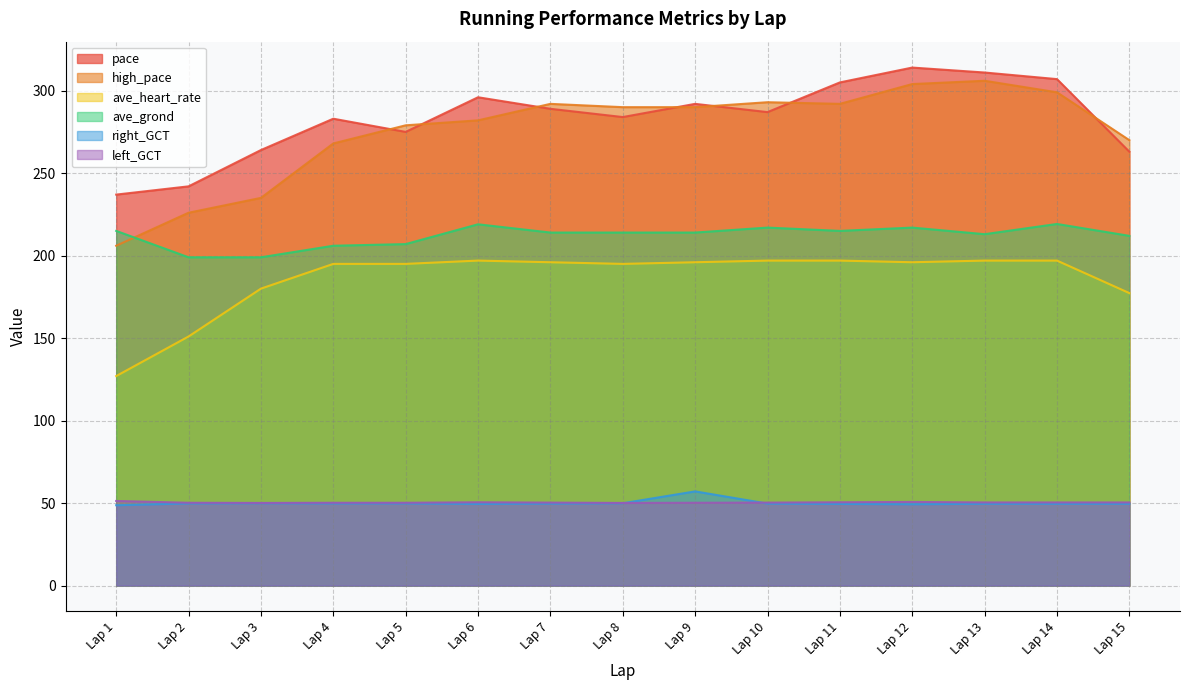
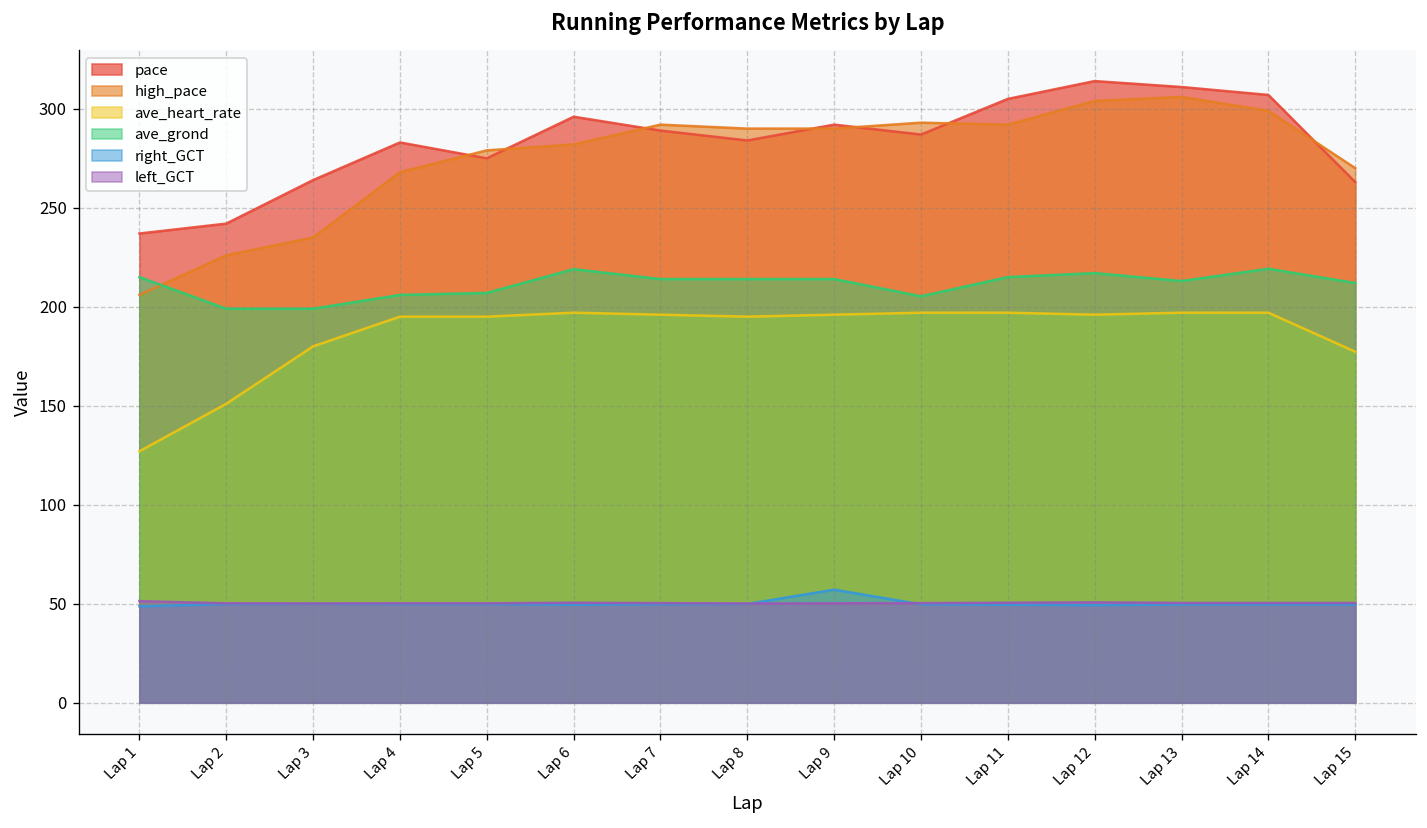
ave_grond, Lap 10: 217 -> 205
